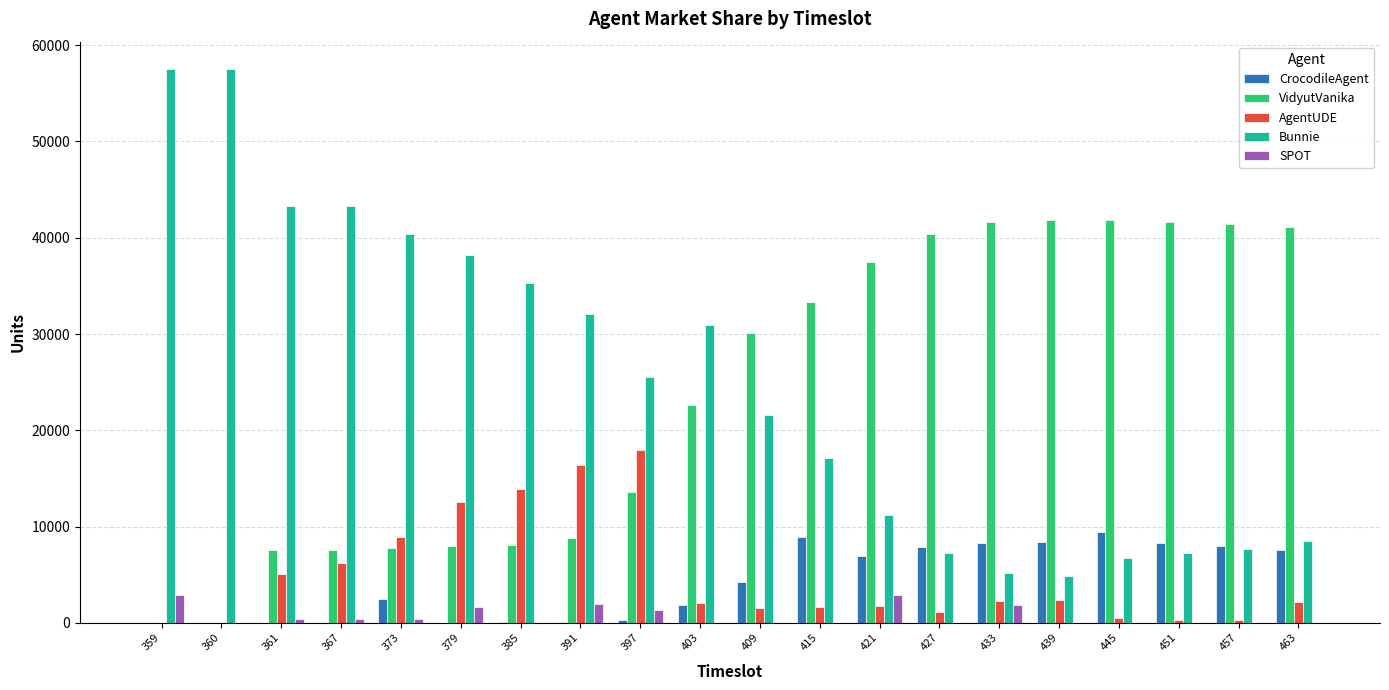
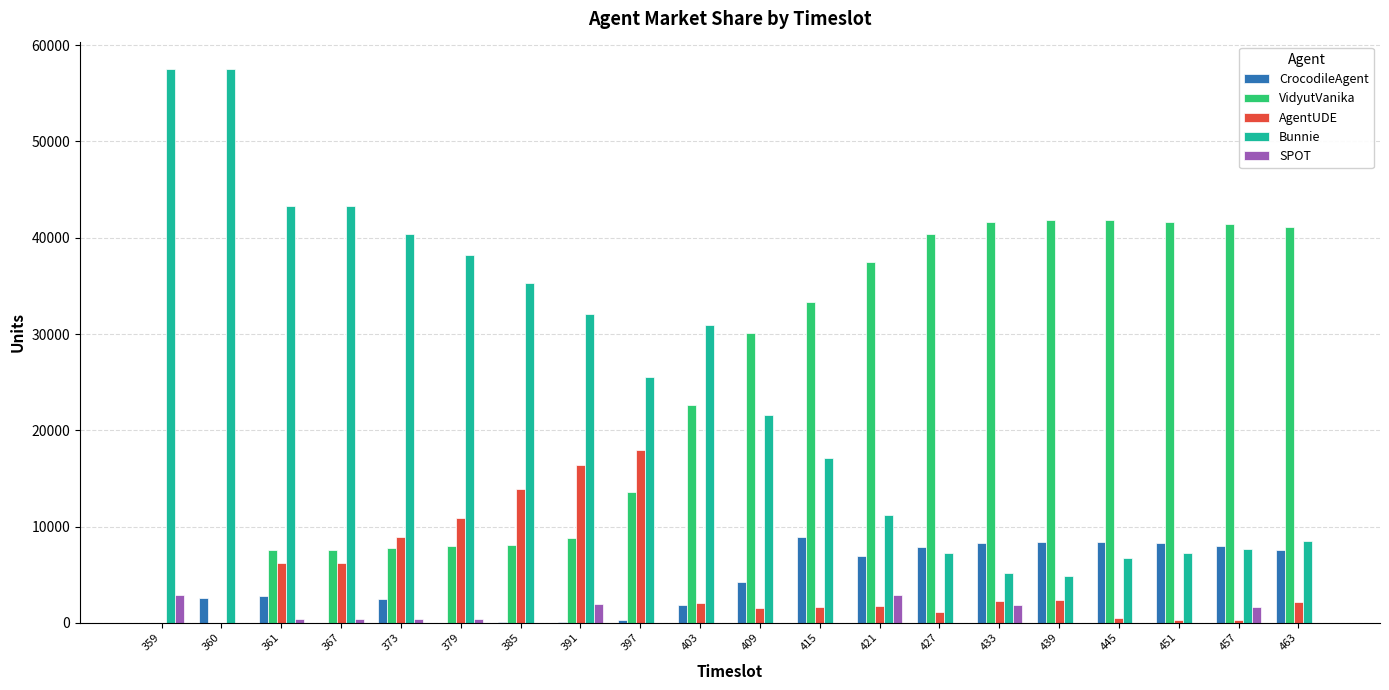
CrocodileAgent, 360: 0 -> 3000
CrocodileAgent, 361: 0 -> 3000
AgentUDE, 361: 5000 -> 6000
AgentUDE, 379: 13000 -> 11000
SPOT, 379: 2000 -> 0
SPOT, 397: 1000 -> 0
CrocodileAgent, 445: 9000 -> 8000
SPOT, 457: 0 -> 2000
